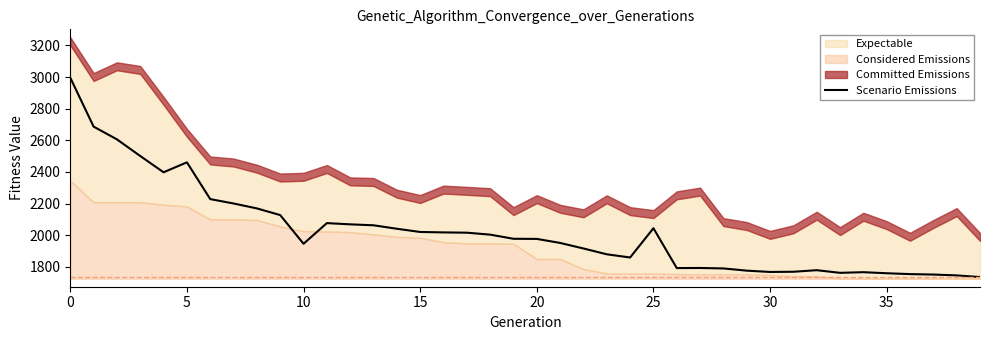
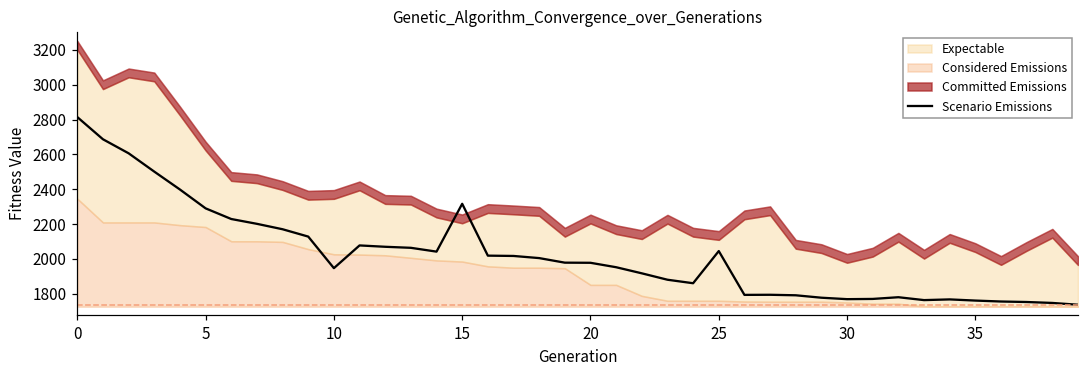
Scenario Emissions, 0: 3000 -> 2810
Scenario Emissions, 5: 2460 -> 2290
Scenario Emissions, 15: 2020 -> 2320
